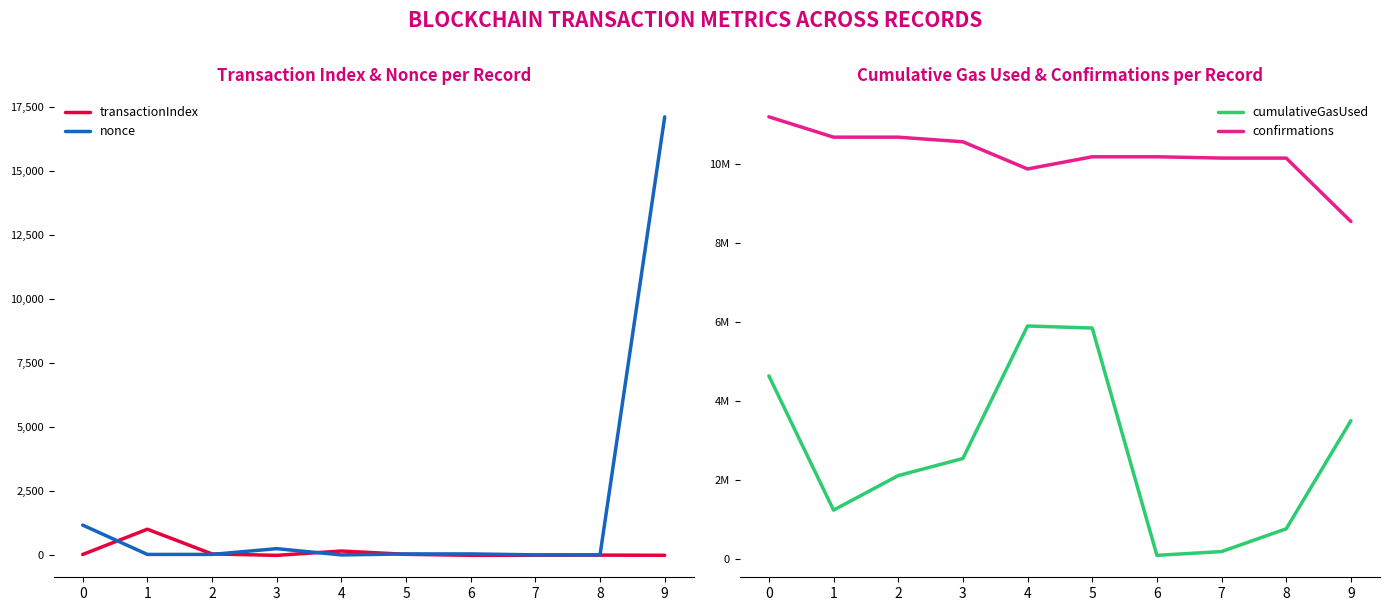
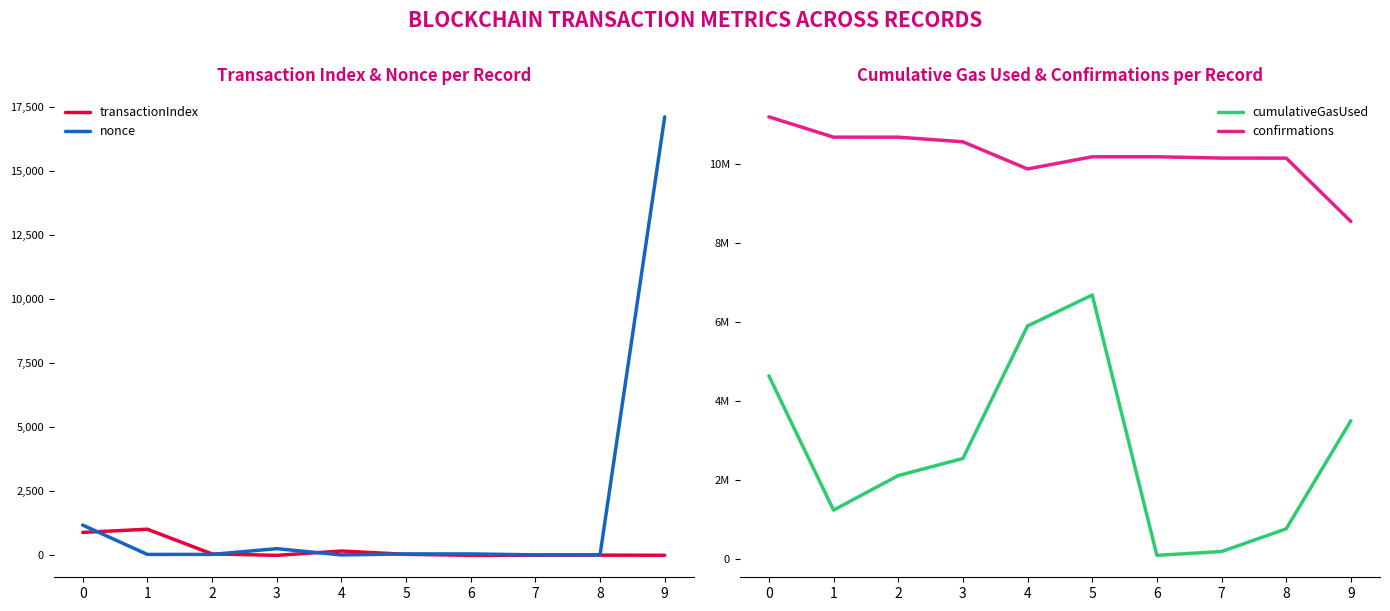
Transaction Index & Nonce per Record, transactionIndex, 0: 0 -> 900
Cumulative Gas Used & Confirmations per Record, cumulativeGasUsed, 5: 5900000 -> 6700000
